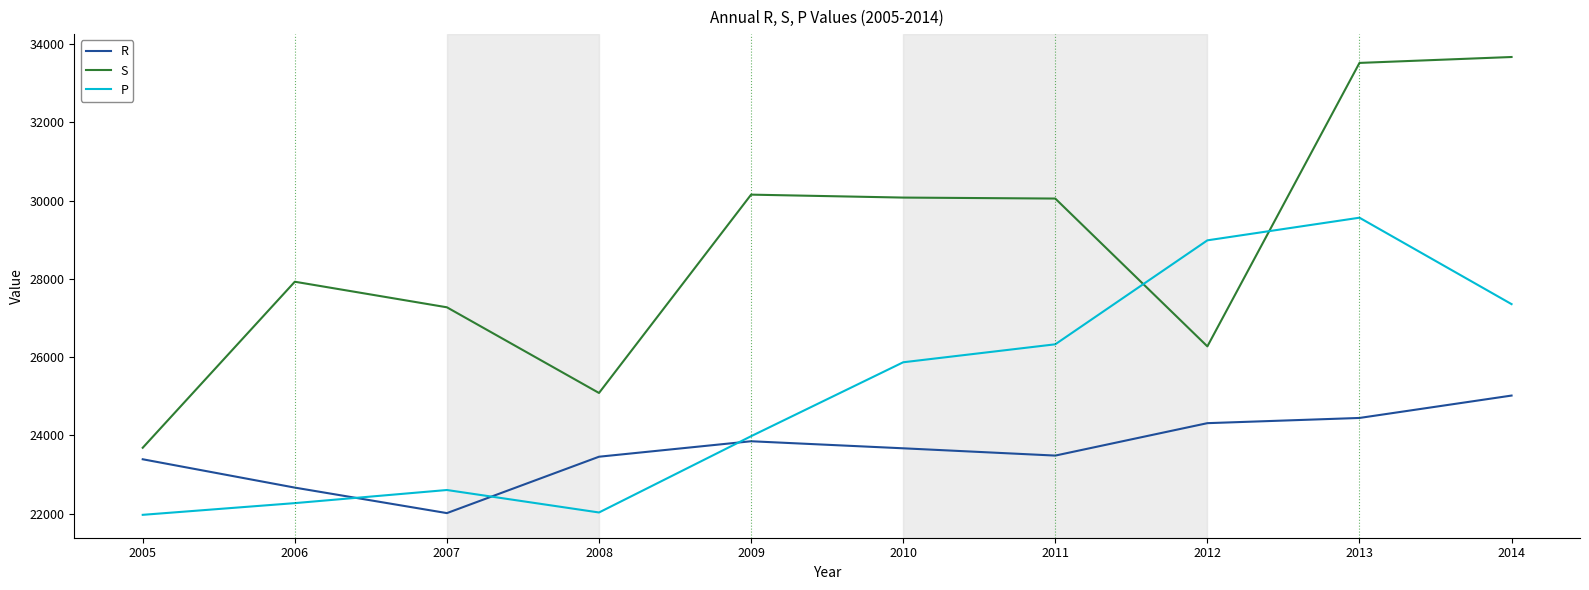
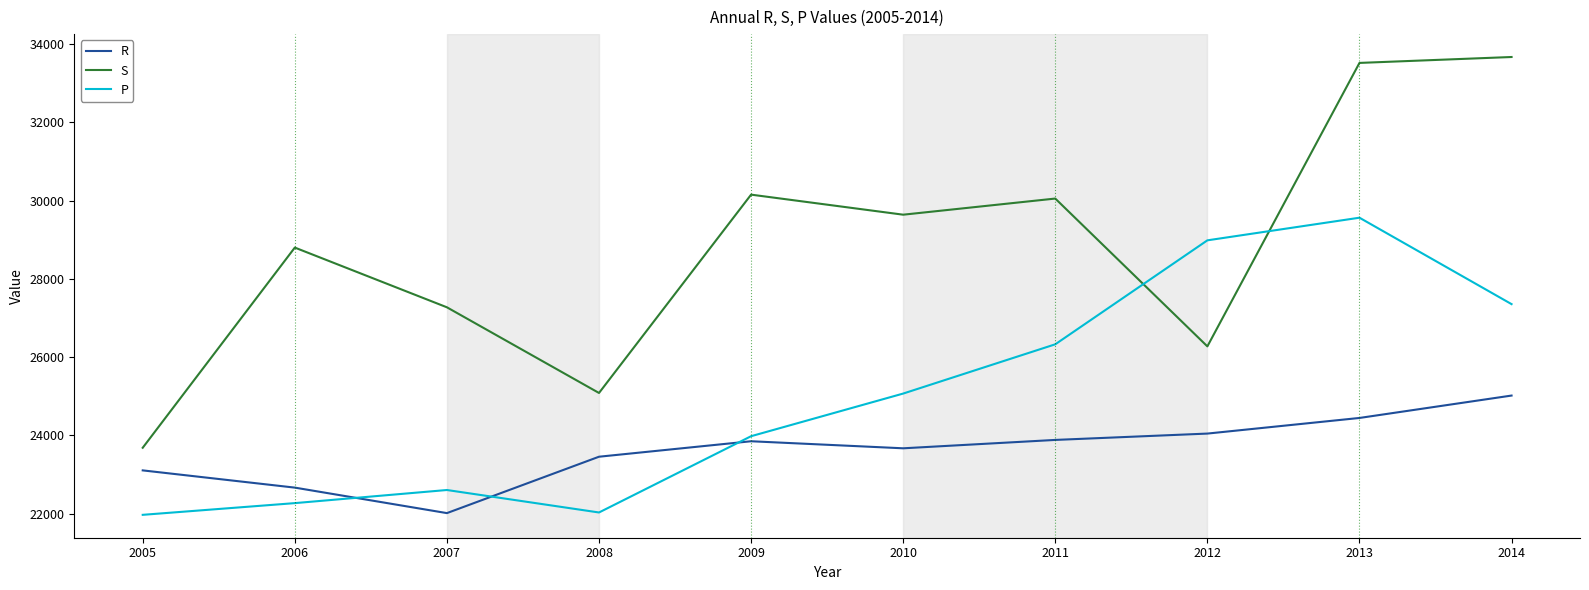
R, 2005: 23400 -> 23100
S, 2006: 27900 -> 28800
S, 2010: 30100 -> 29600
P, 2010: 25900 -> 25100
R, 2011: 23500 -> 23900
R, 2012: 24300 -> 24000
